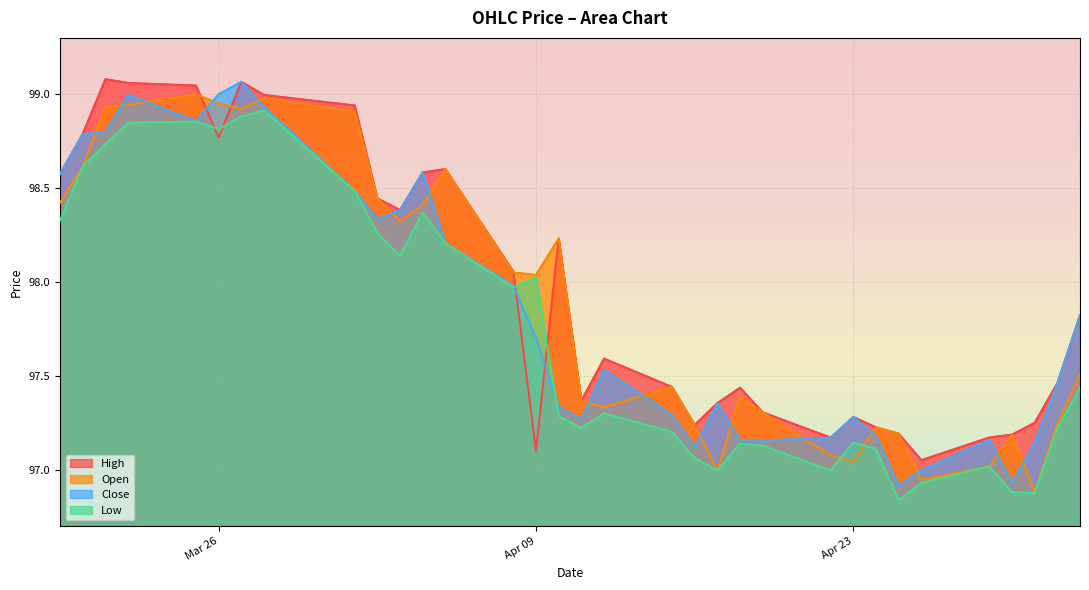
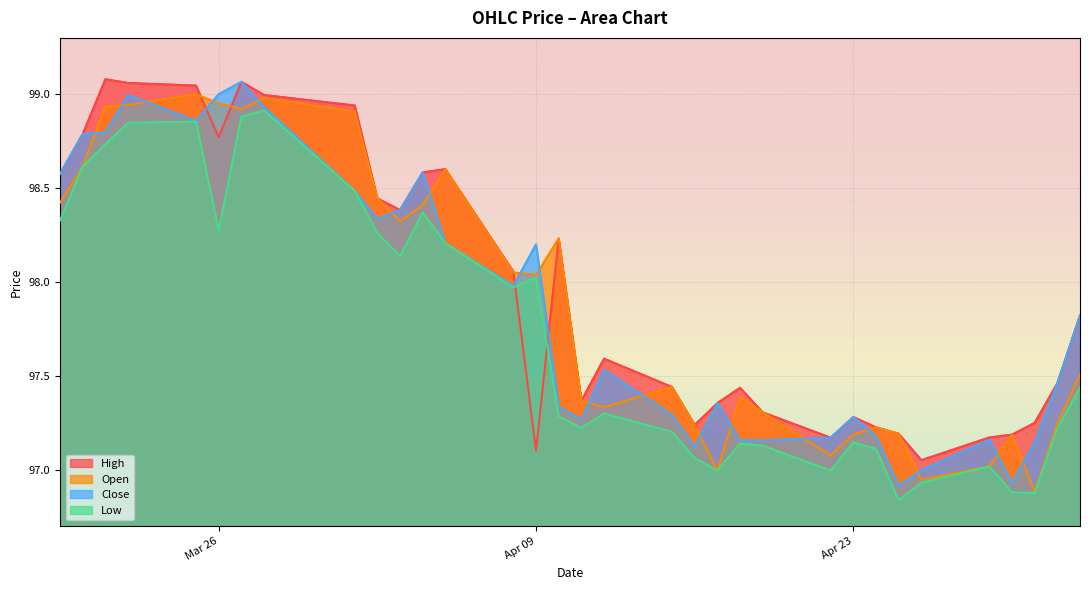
Low, Mar 26: 98.82 -> 98.27
Close, Apr 09: 97.7 -> 98.2
Open, Apr 23: 97.05 -> 97.19
